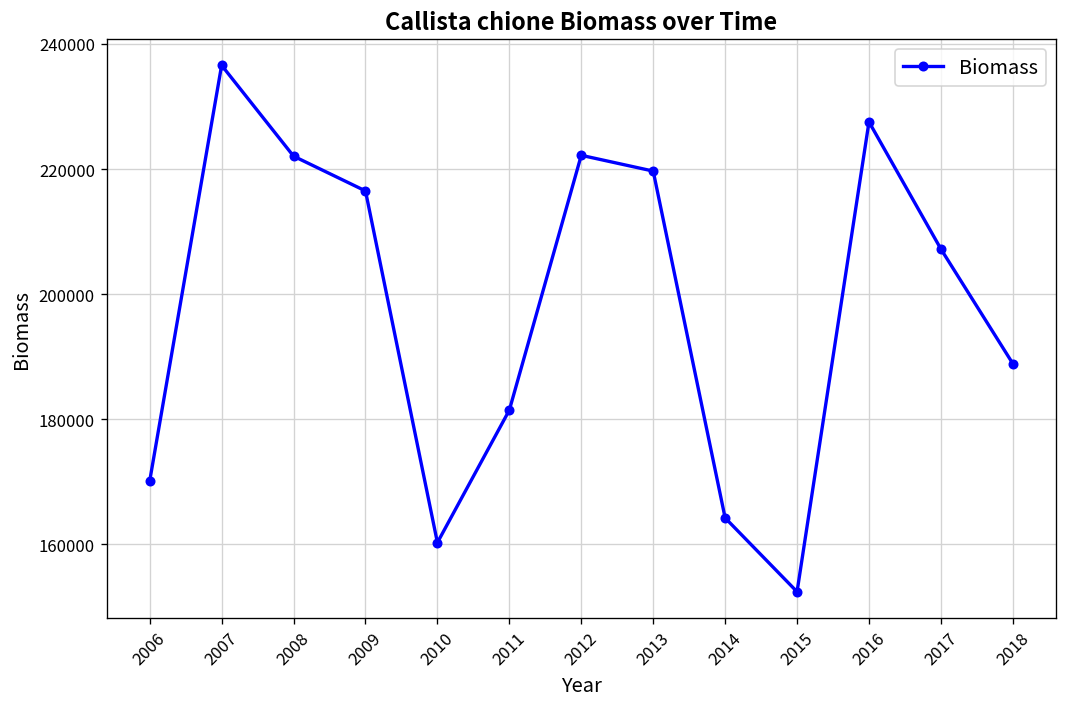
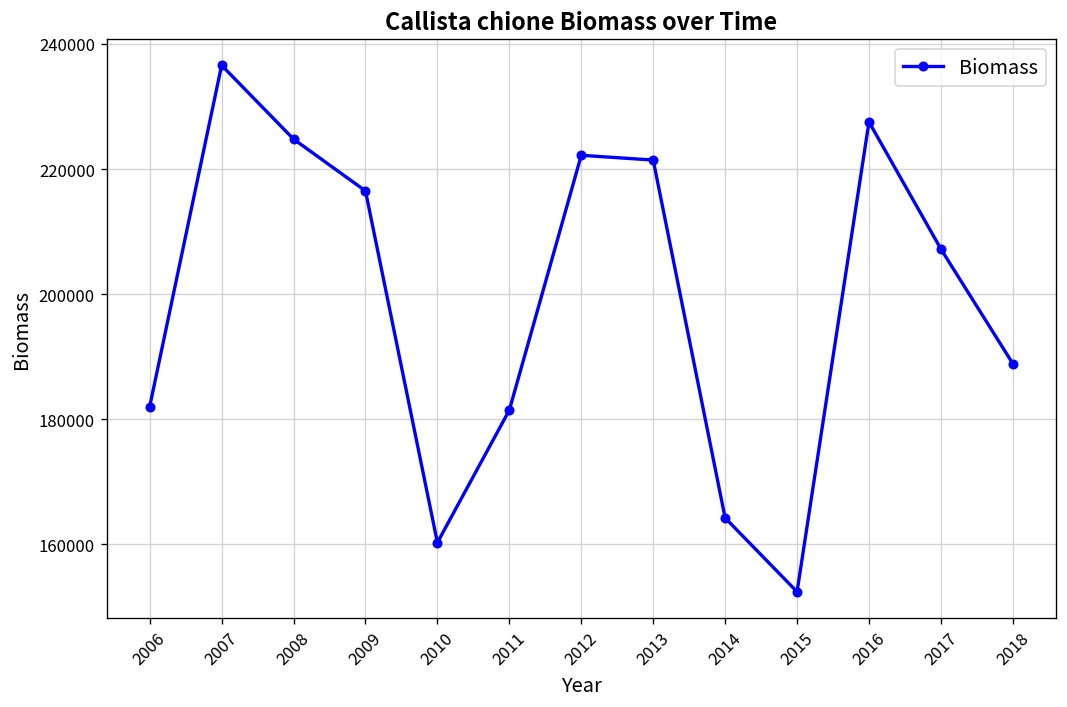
2006: 170000 -> 182000
2008: 222000 -> 225000
2013: 220000 -> 221000
